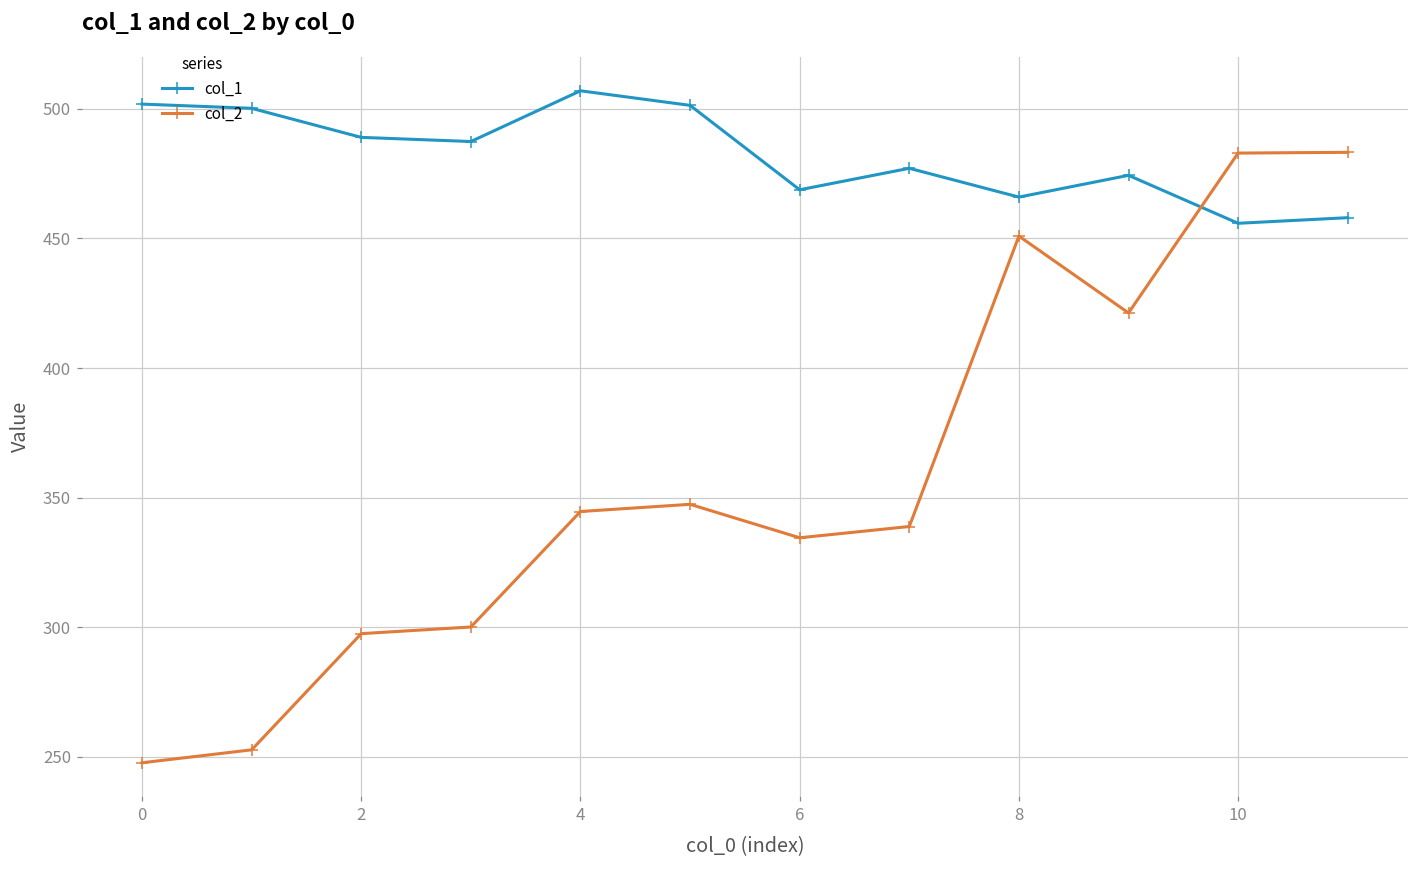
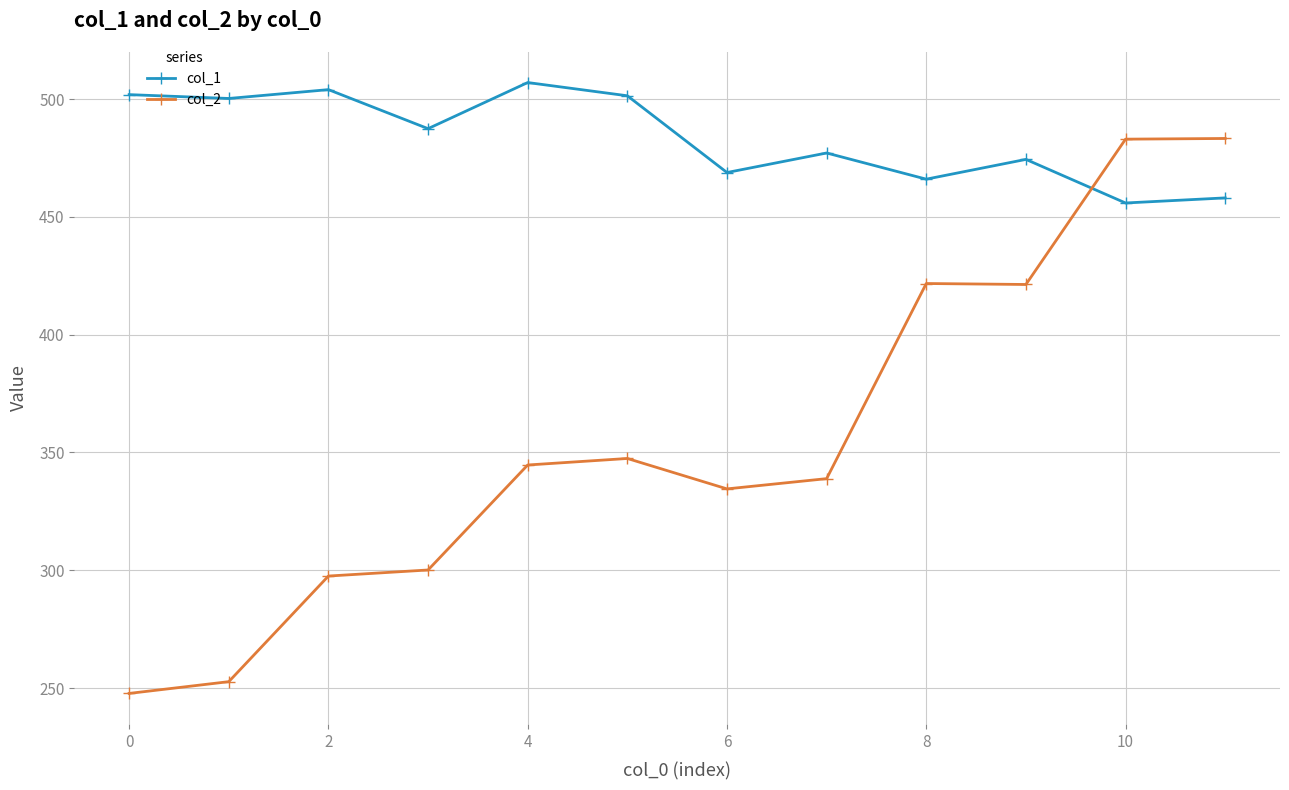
col_1, 2: 489 -> 504
col_2, 8: 451 -> 422
